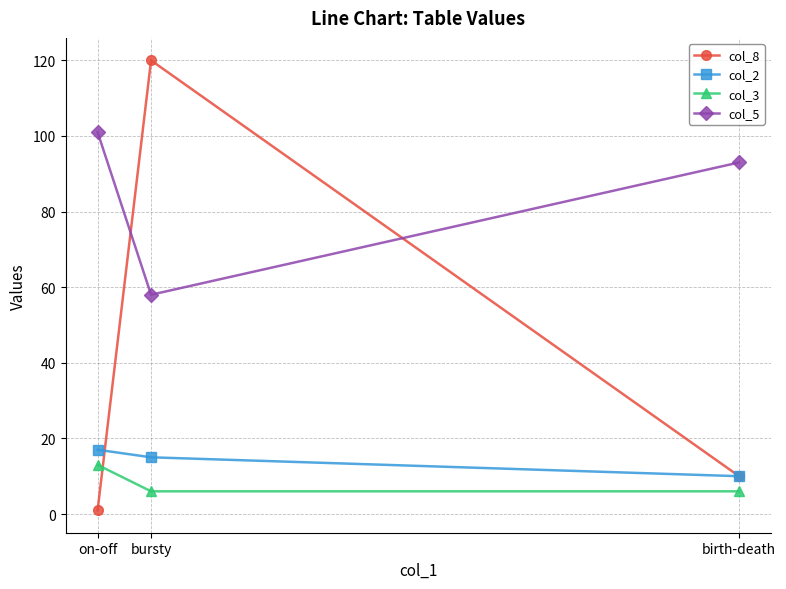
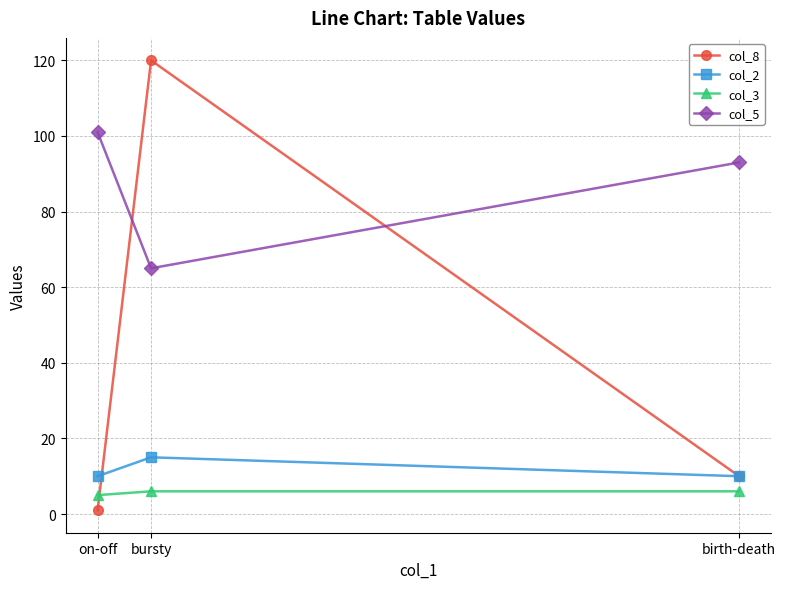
col_2, on-off: 17 -> 10
col_3, on-off: 13 -> 5
col_5, bursty: 58 -> 65
